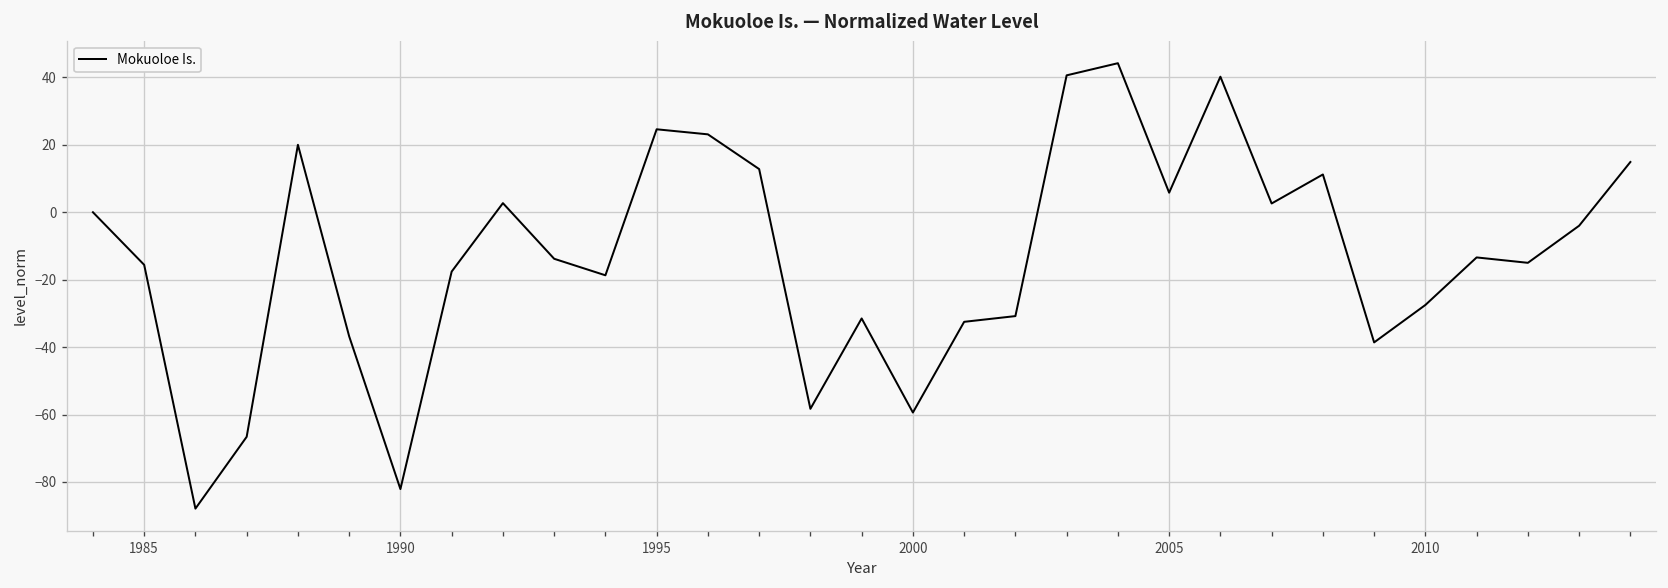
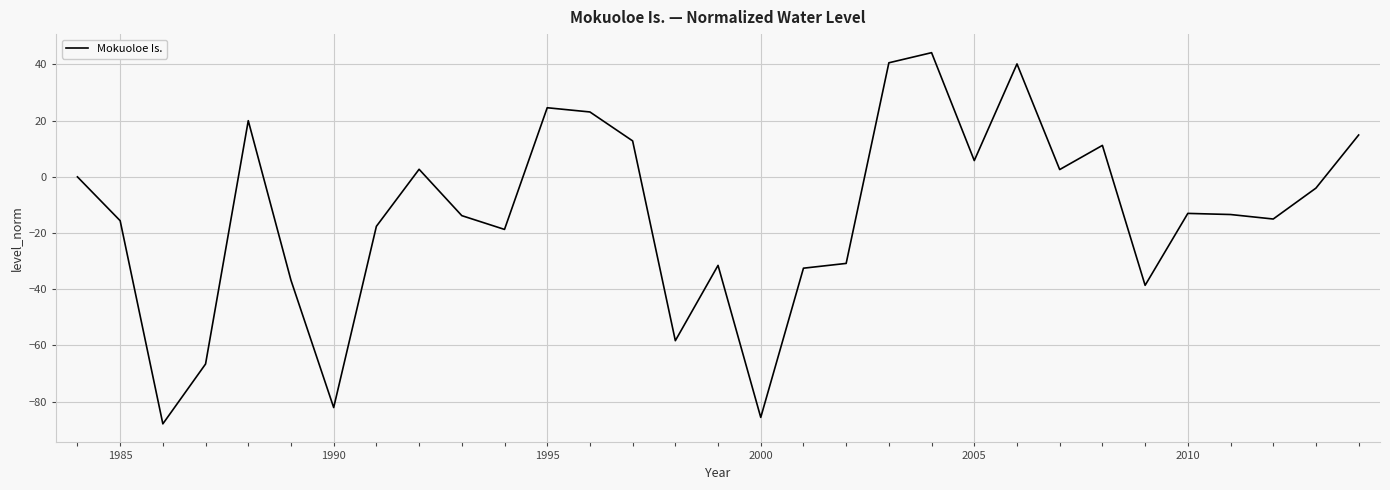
2000: -59 -> -86
2010: -28 -> -13
